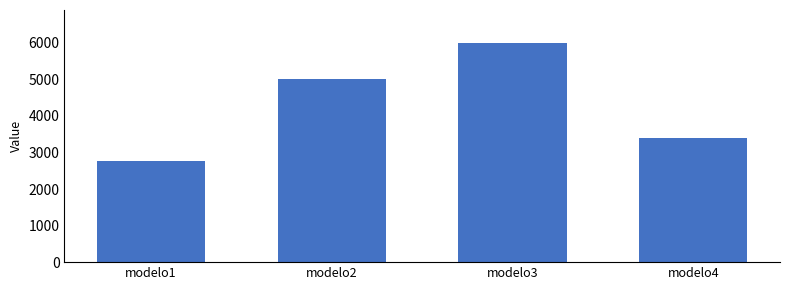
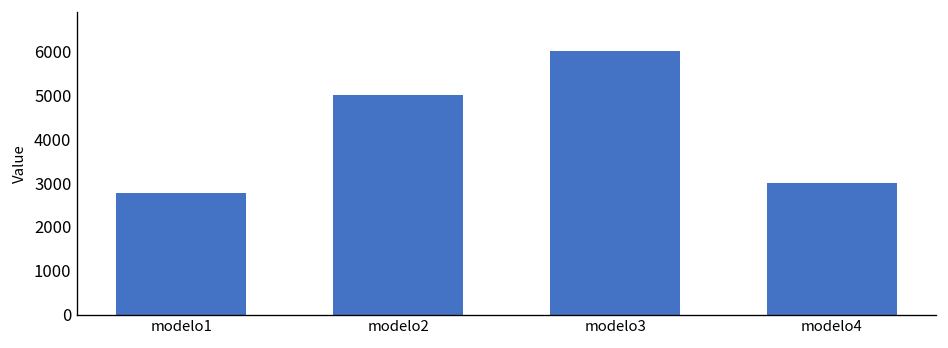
modelo4: 3400 -> 3000
